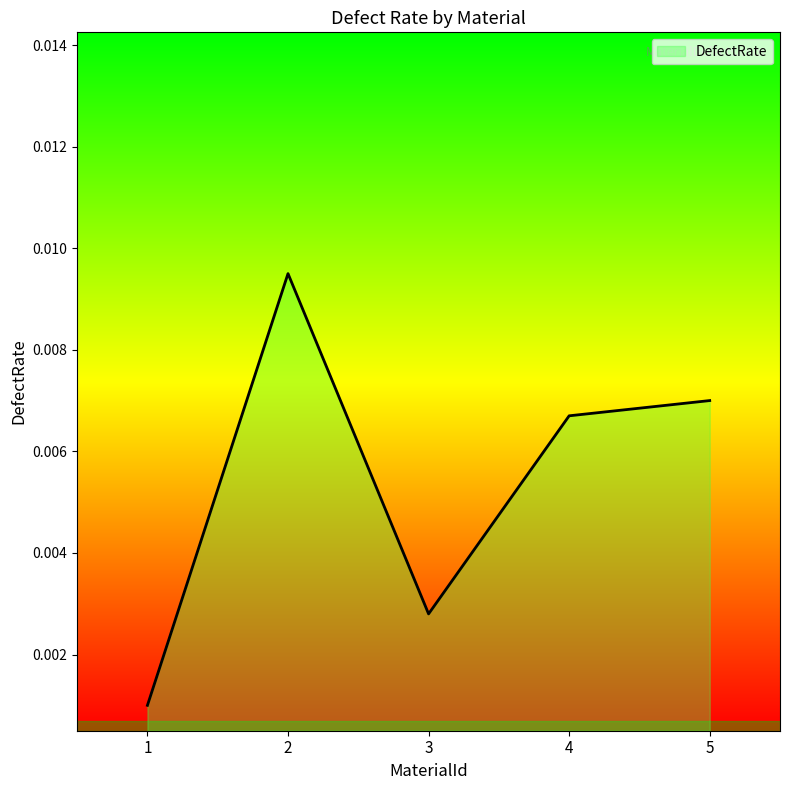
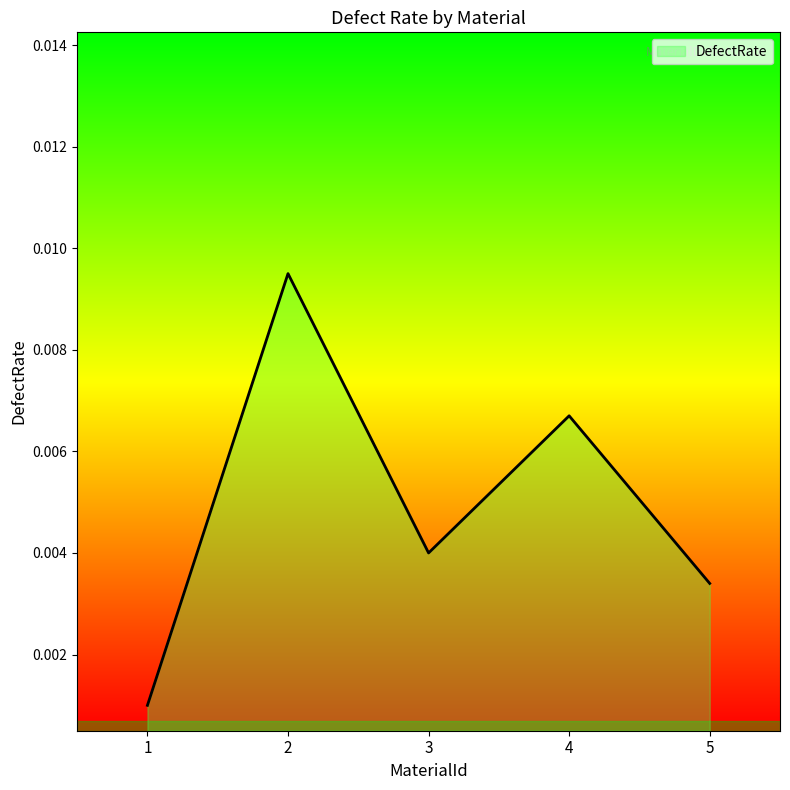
3: 0.0028 -> 0.0040
5: 0.0070 -> 0.0034
